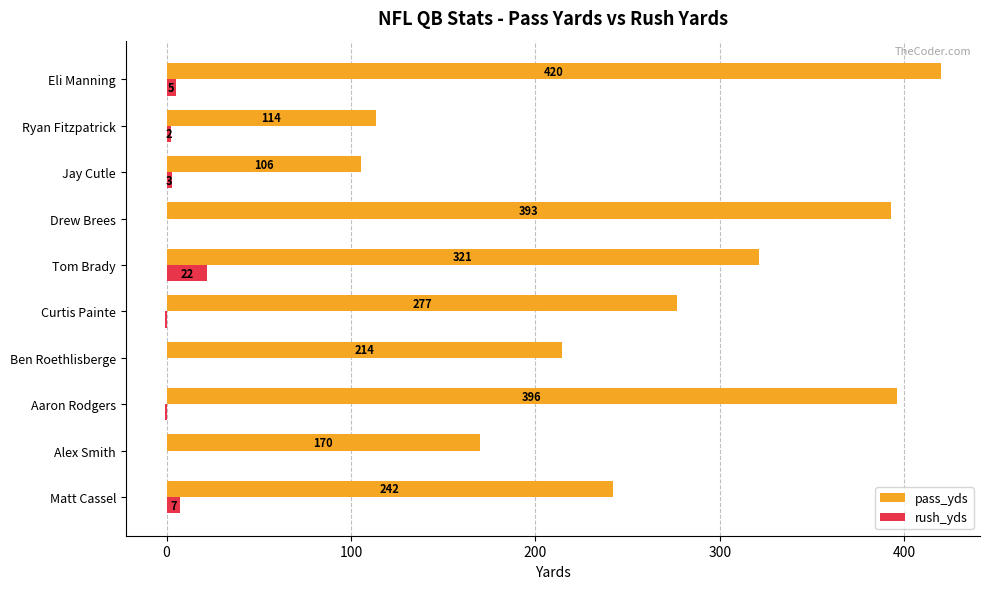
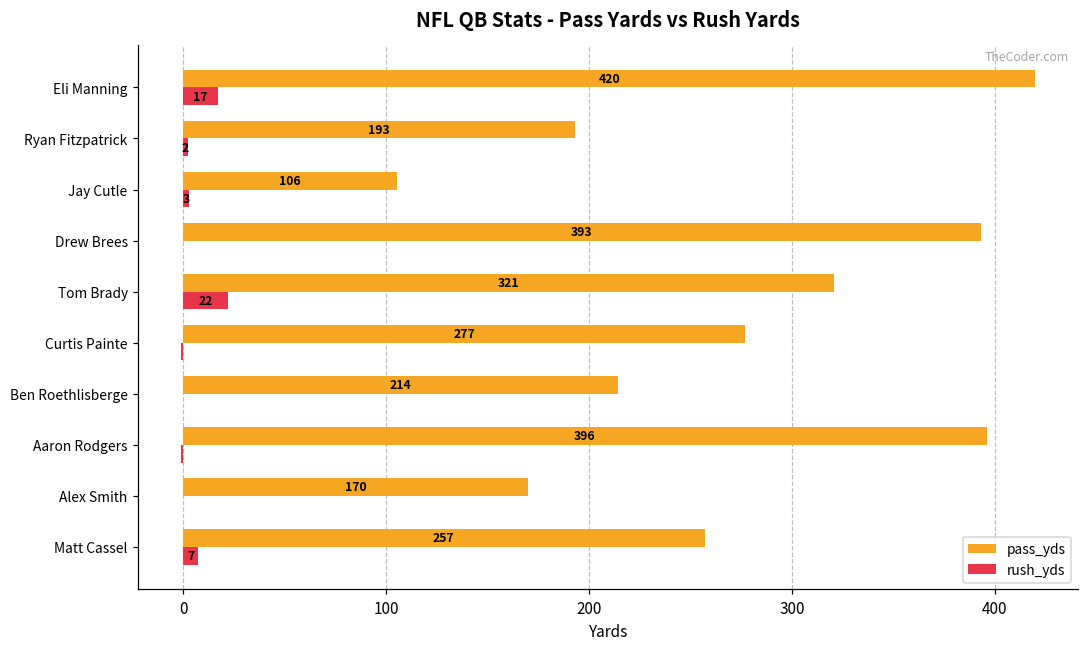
rush_yds, Eli Manning: 5 -> 17
pass_yds, Ryan Fitzpatrick: 114 -> 193
pass_yds, Matt Cassel: 242 -> 257
